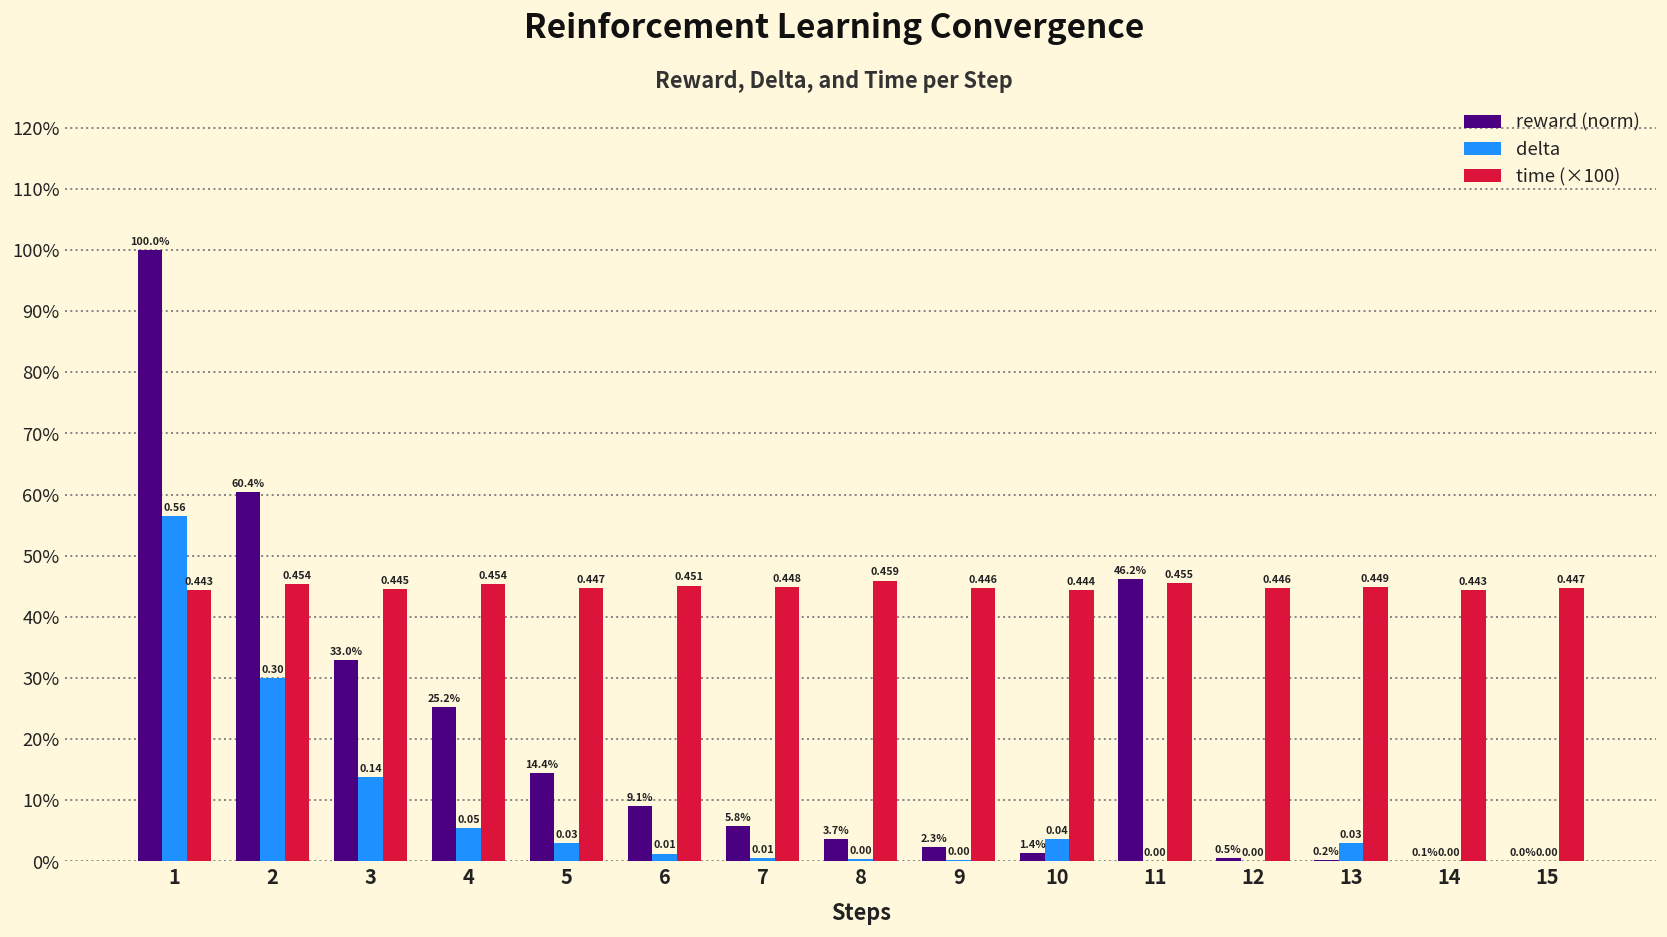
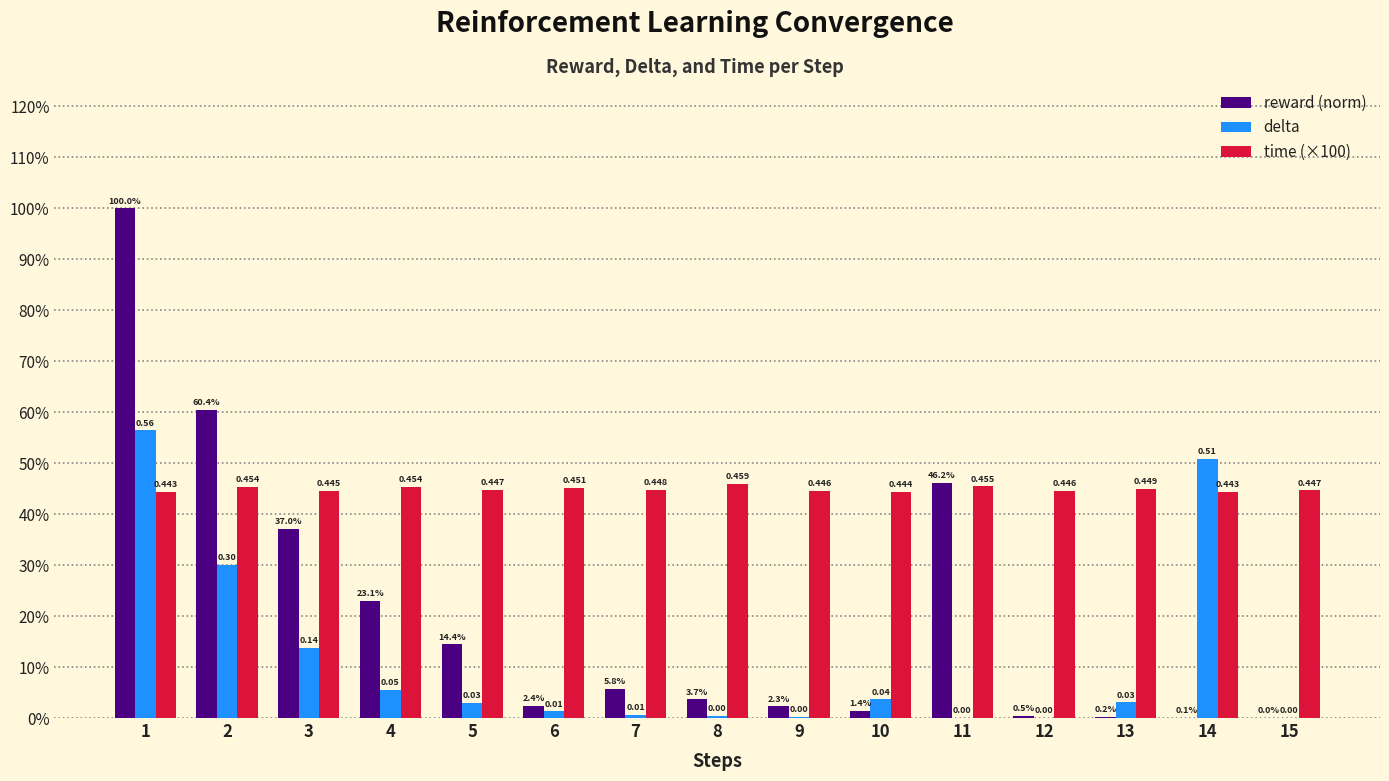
reward (norm), 3: 33.0% -> 37.0%
reward (norm), 4: 25.2% -> 23.1%
reward (norm), 6: 9.1% -> 2.4%
delta, 14: 0.00 -> 0.51
